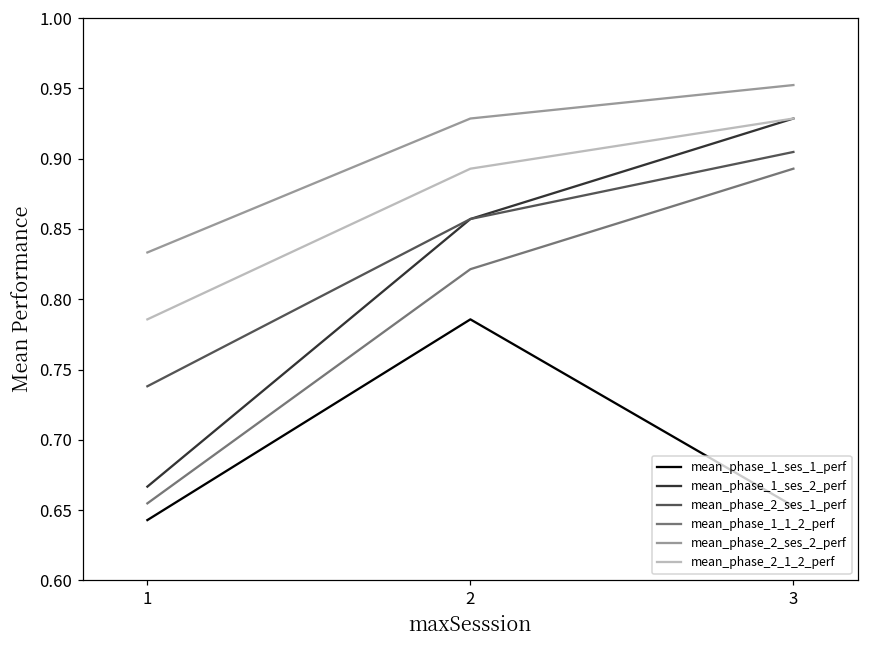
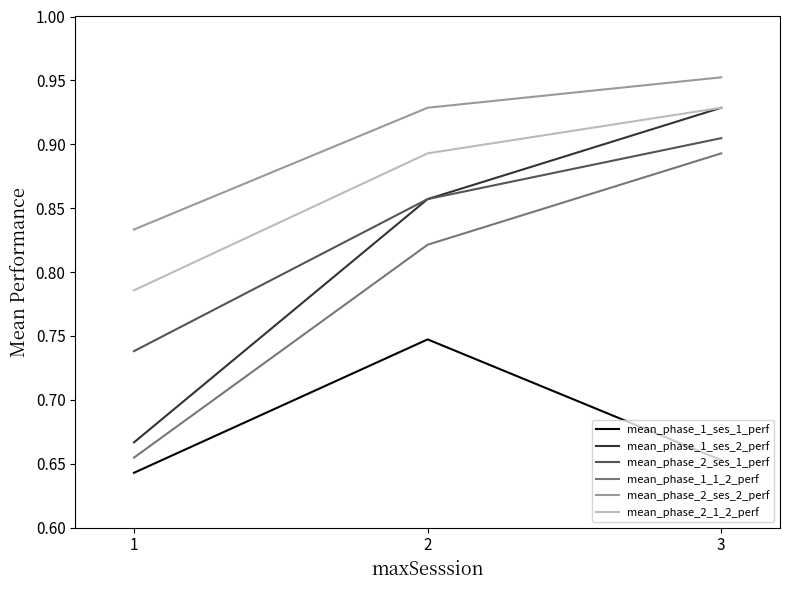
mean_phase_1_ses_1_perf, 2: 0.786 -> 0.747
